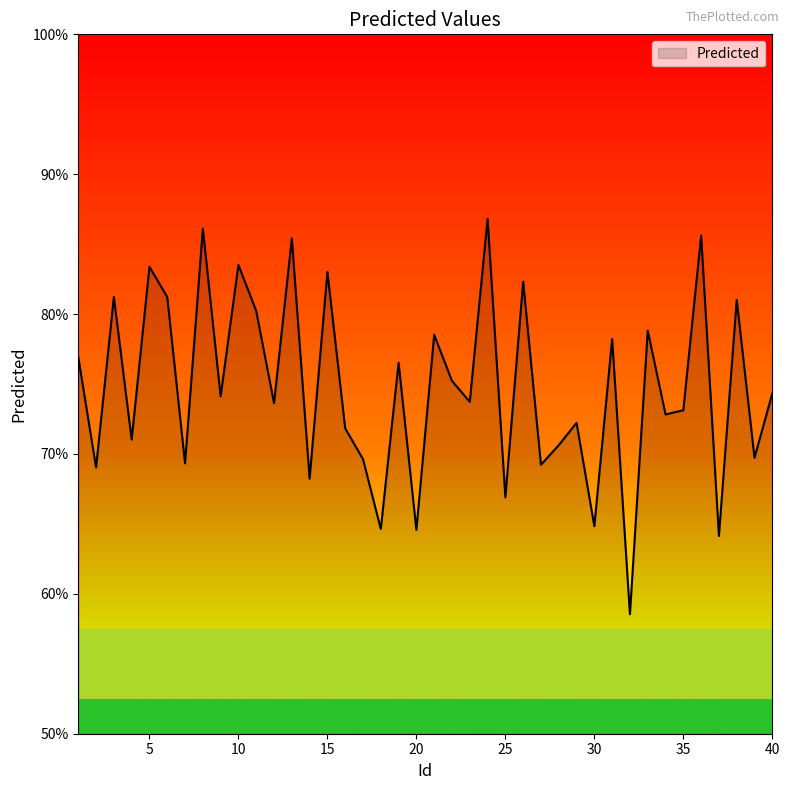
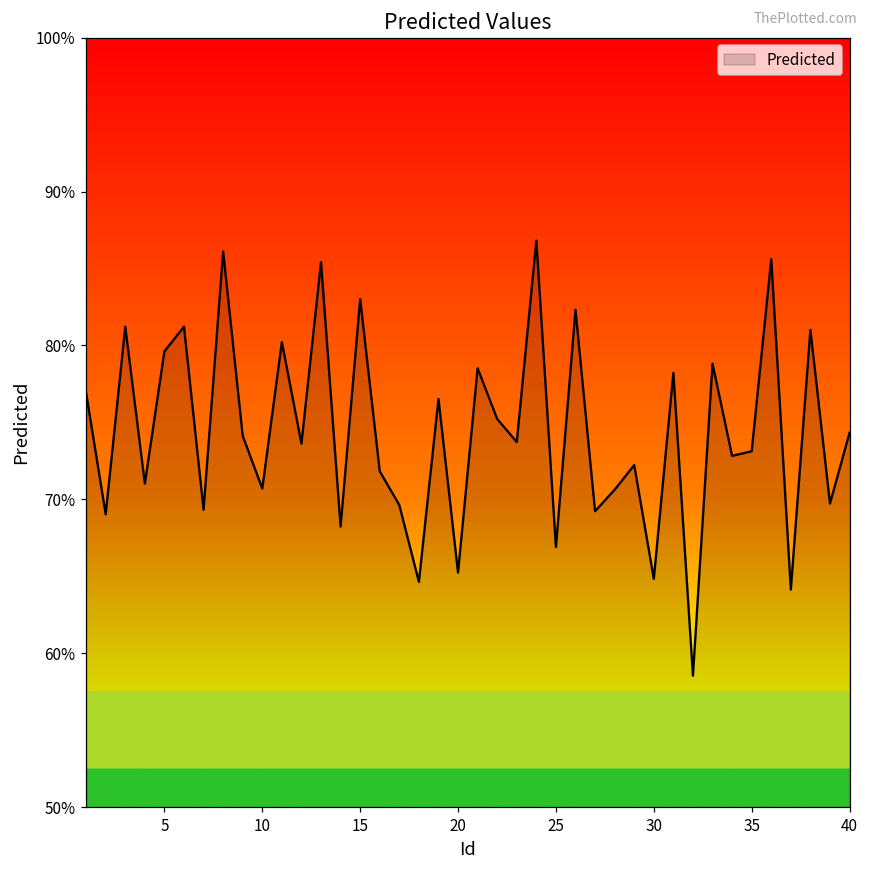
5: 83.4% -> 79.6%
10: 83.5% -> 70.7%
20: 64.6% -> 65.2%
